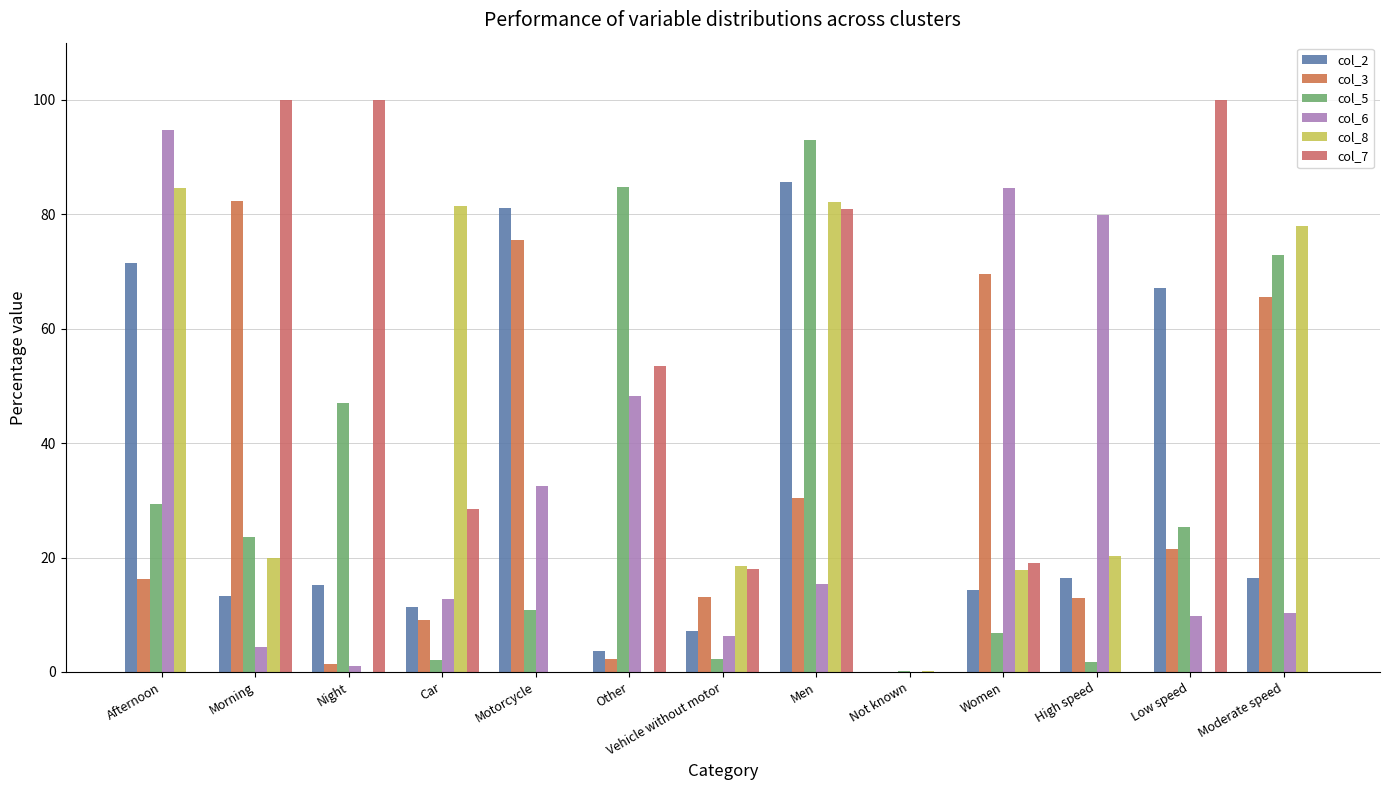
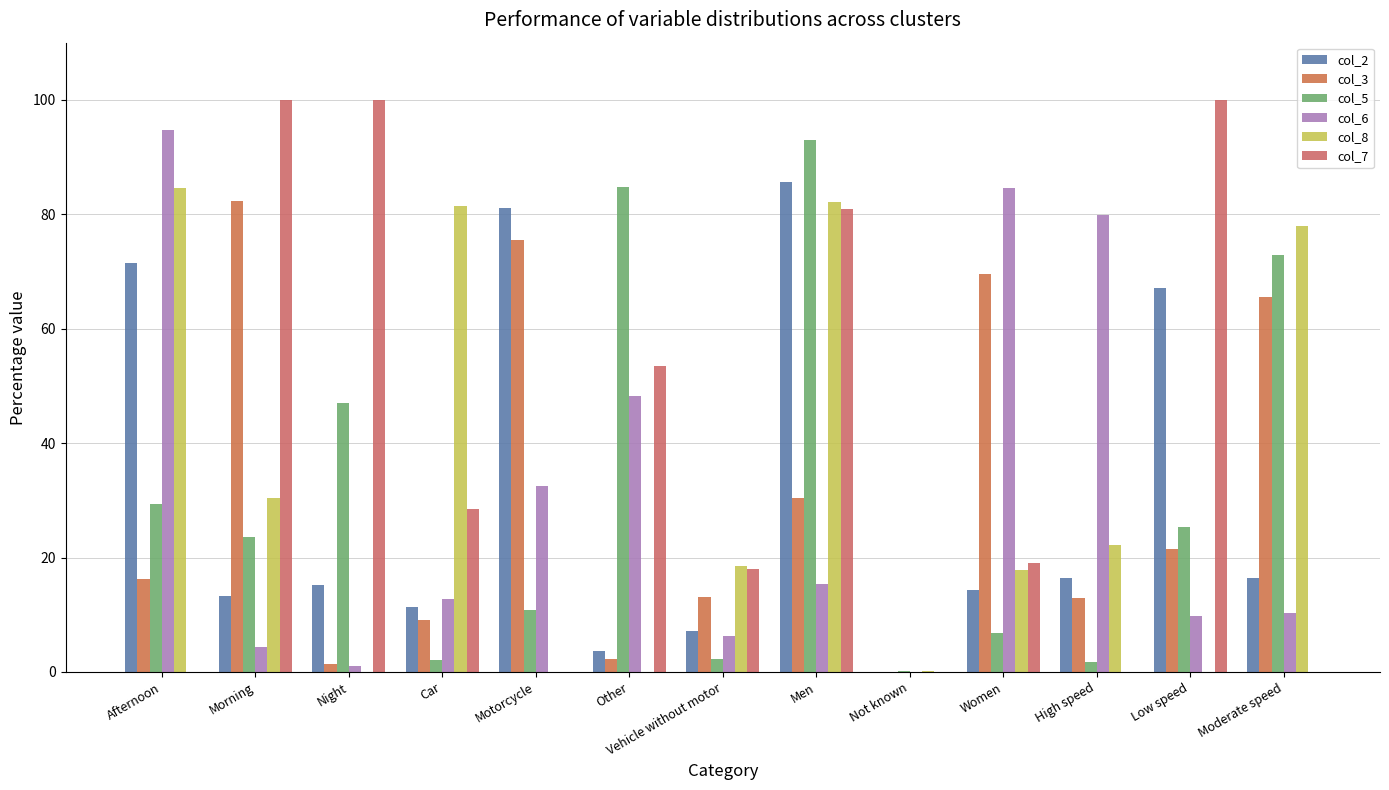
col_8, Morning: 20 -> 30
col_8, High speed: 20 -> 22
